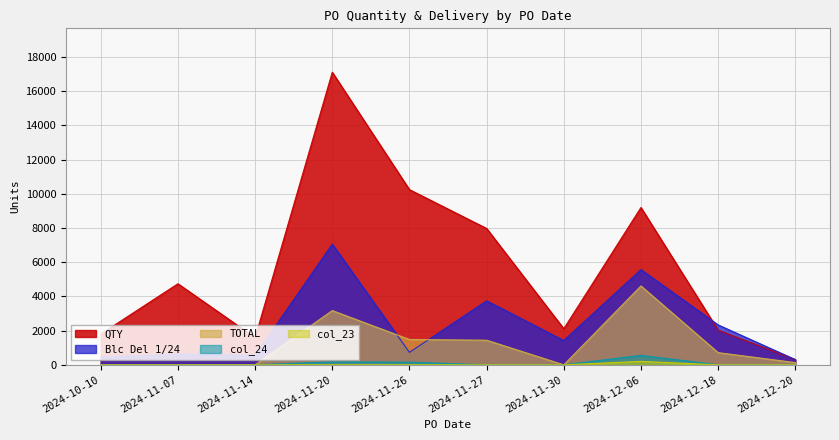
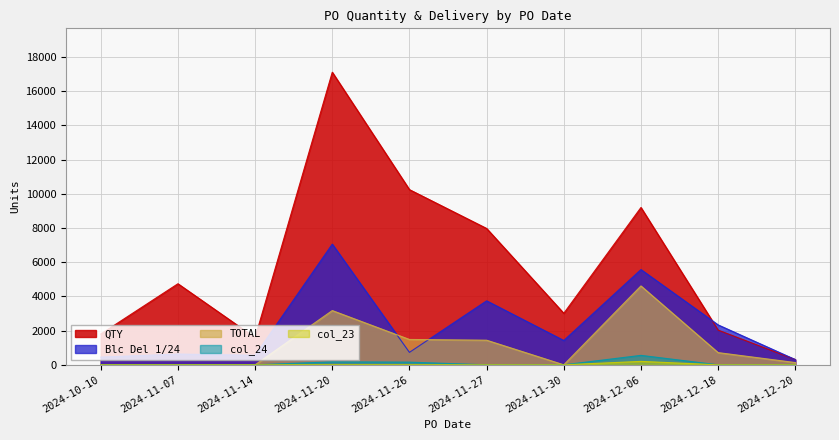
QTY, 2024-11-30: 2100 -> 3000
